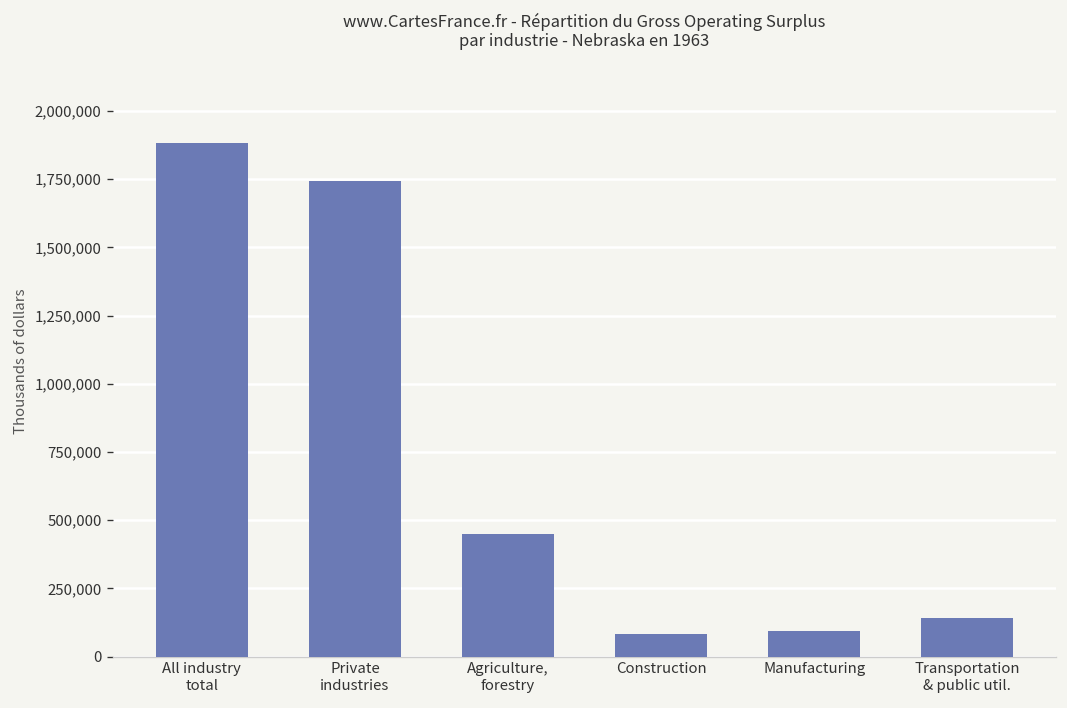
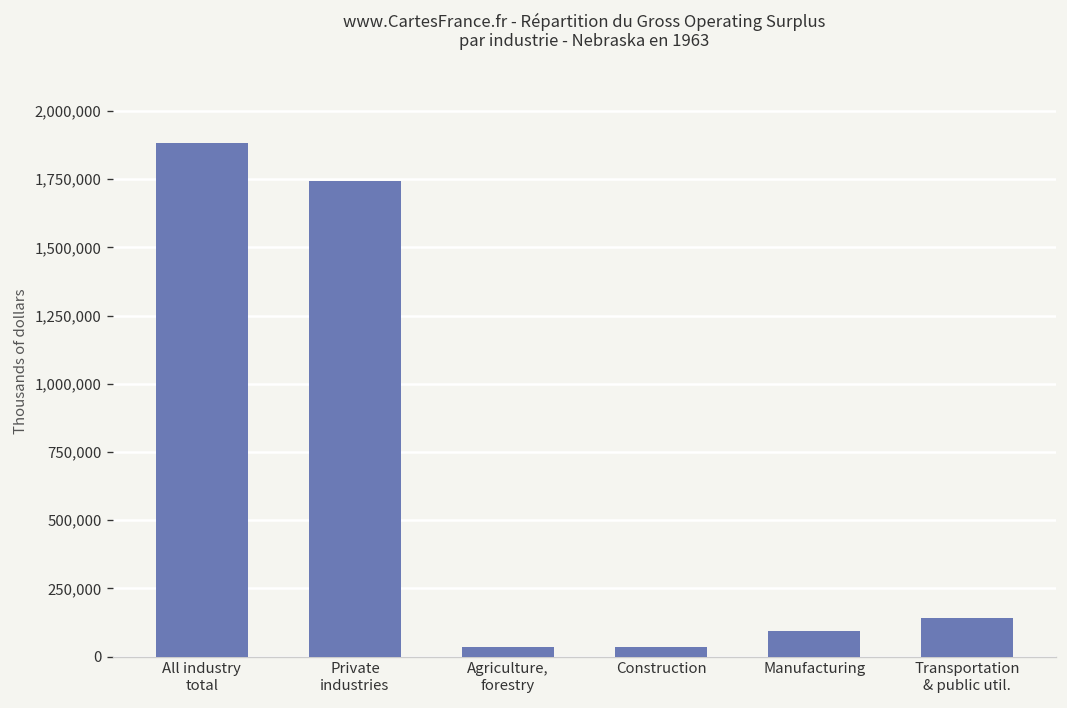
Agriculture, forestry: 450,000 -> 30,000
Construction: 80,000 -> 30,000
